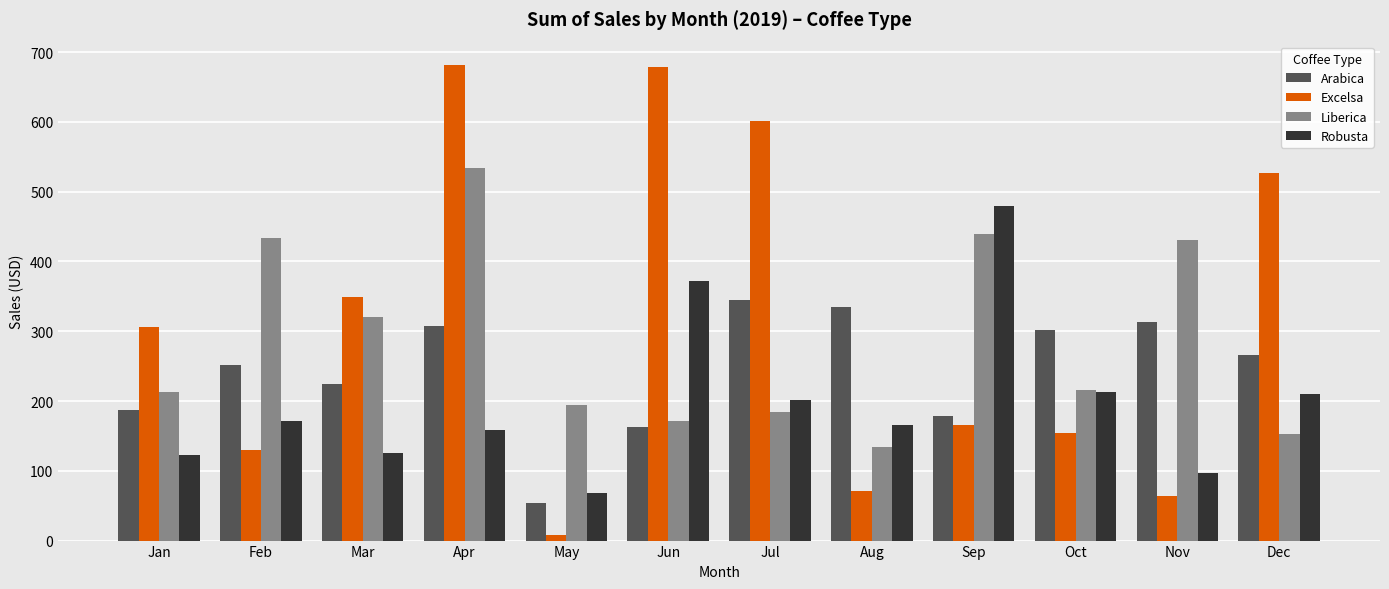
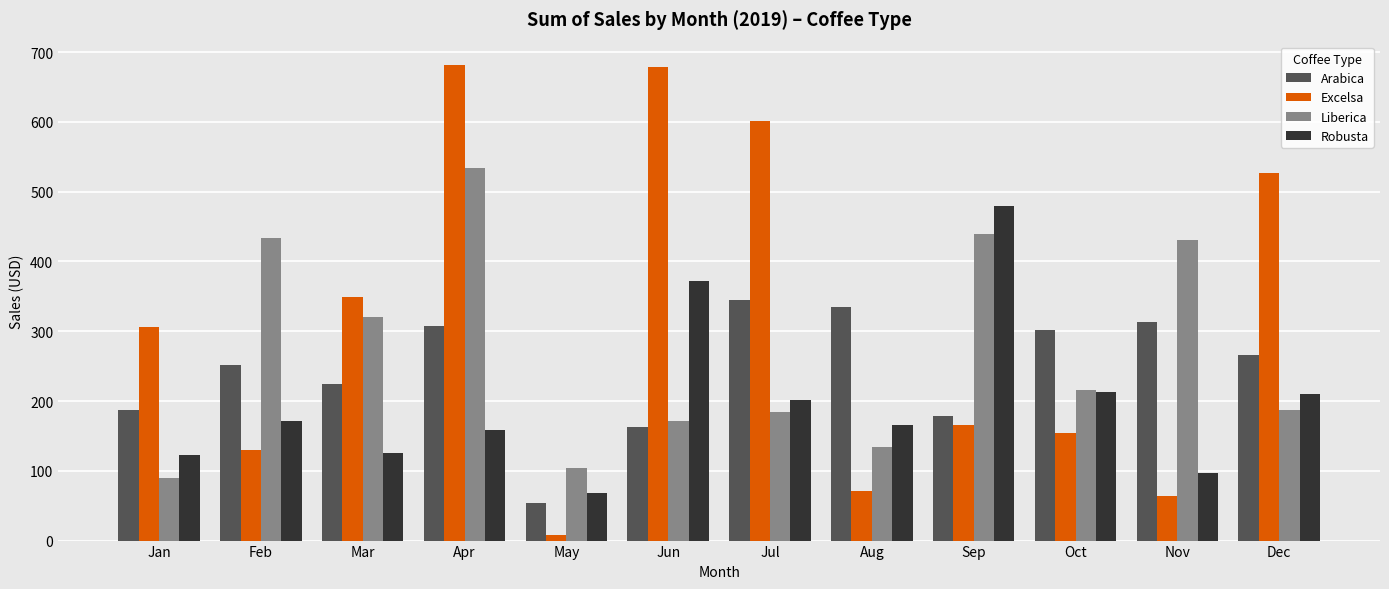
Liberica, Jan: 210 -> 90
Liberica, May: 190 -> 100
Liberica, Dec: 150 -> 190
